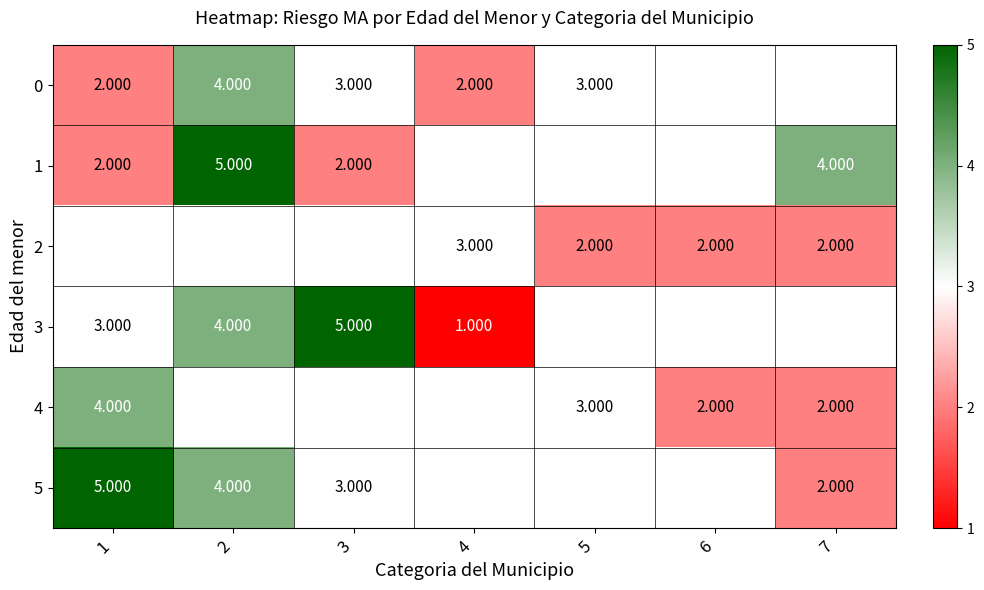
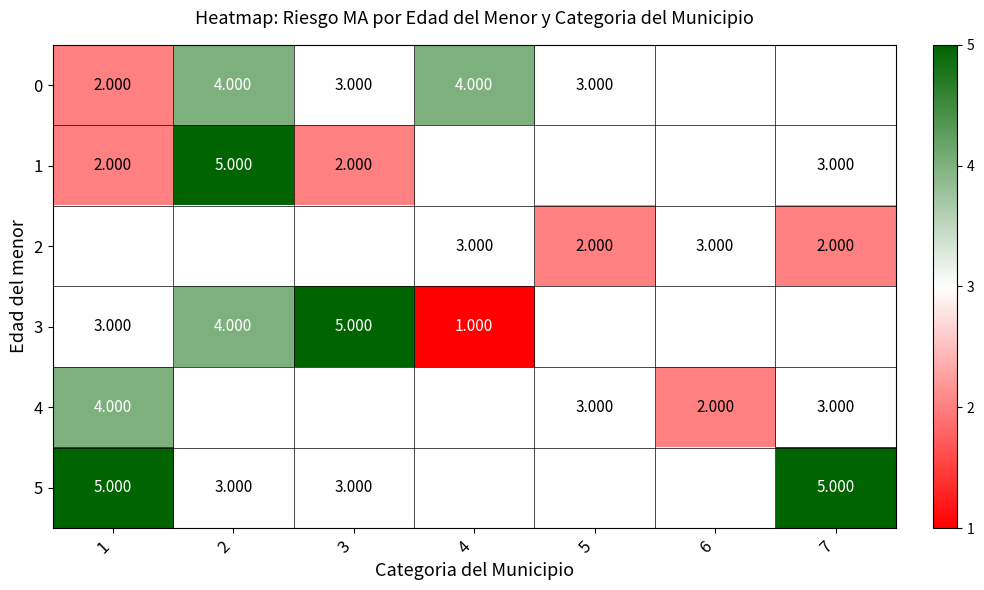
0, 4: 2.000 -> 4.000
1, 7: 4.000 -> 3.000
2, 6: 2.000 -> 3.000
4, 7: 2.000 -> 3.000
5, 2: 4.000 -> 3.000
5, 7: 2.000 -> 5.000
